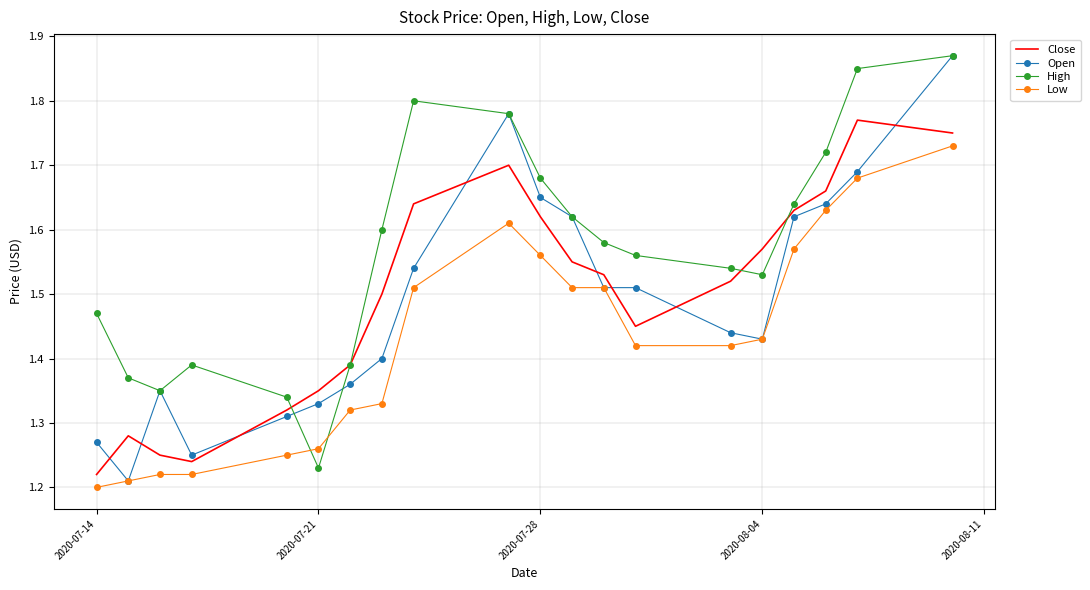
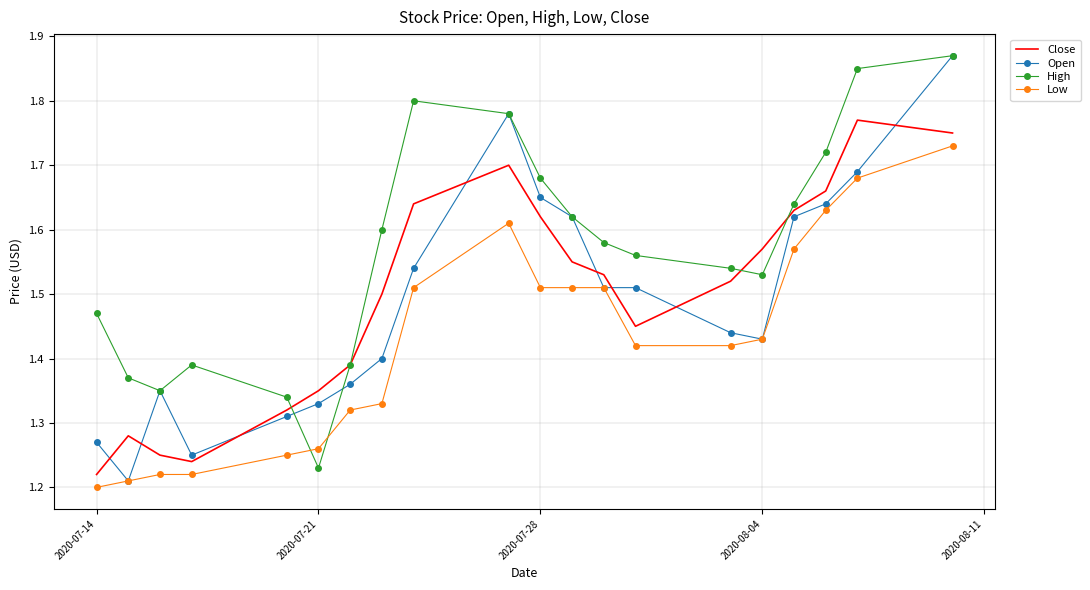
Low, 2020-07-28: 1.56 -> 1.51
